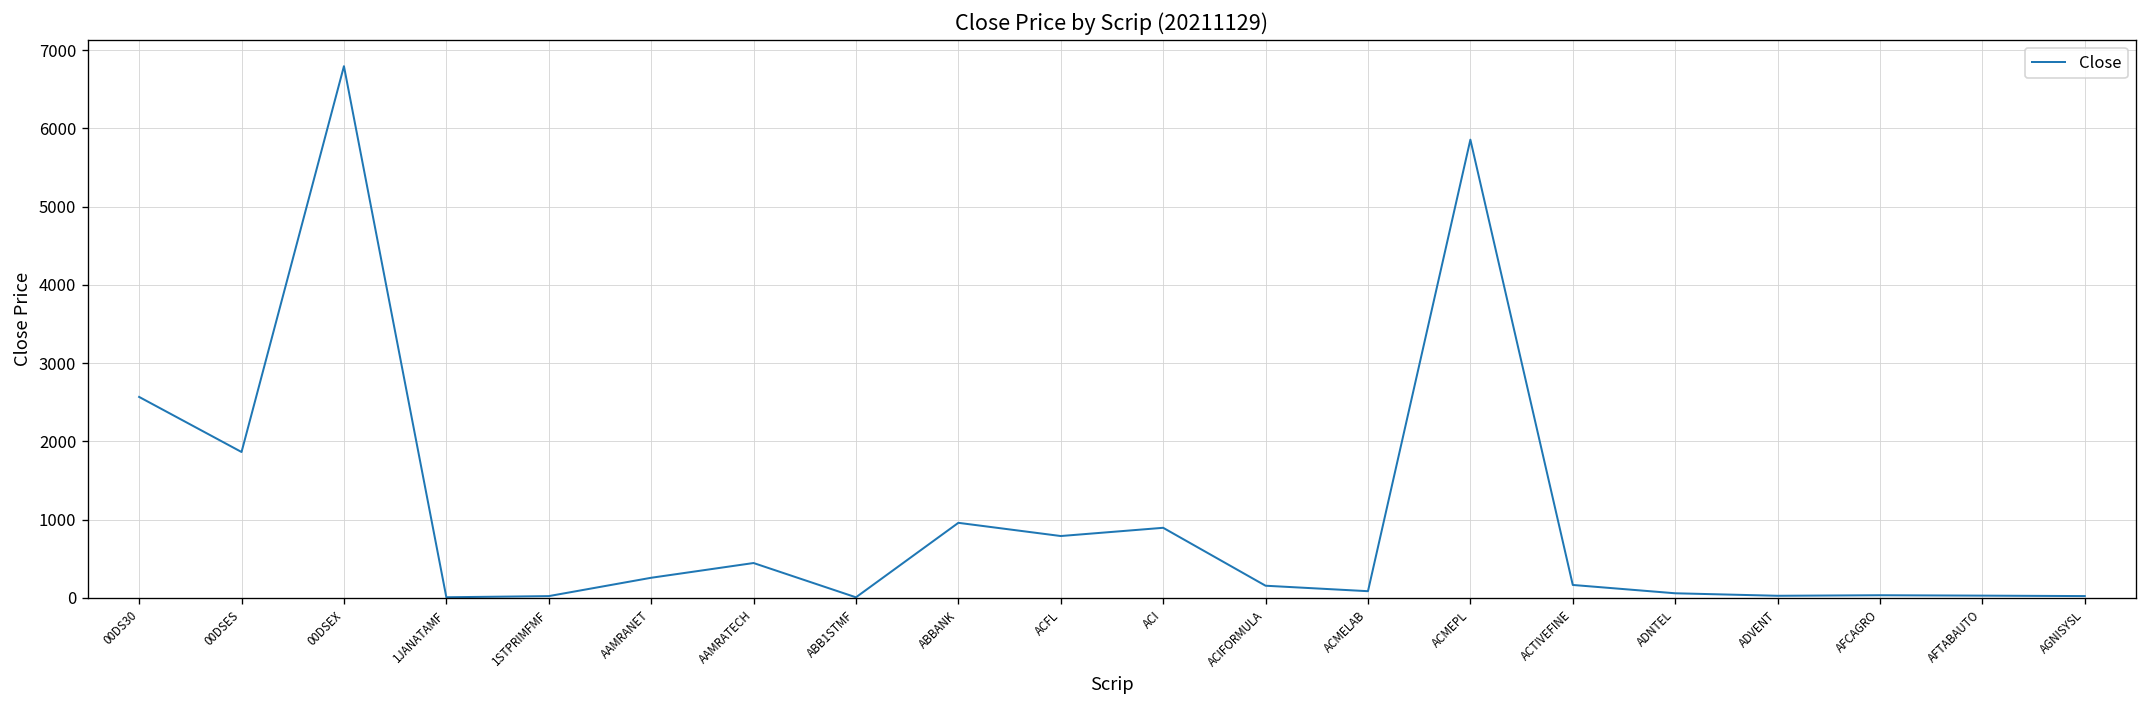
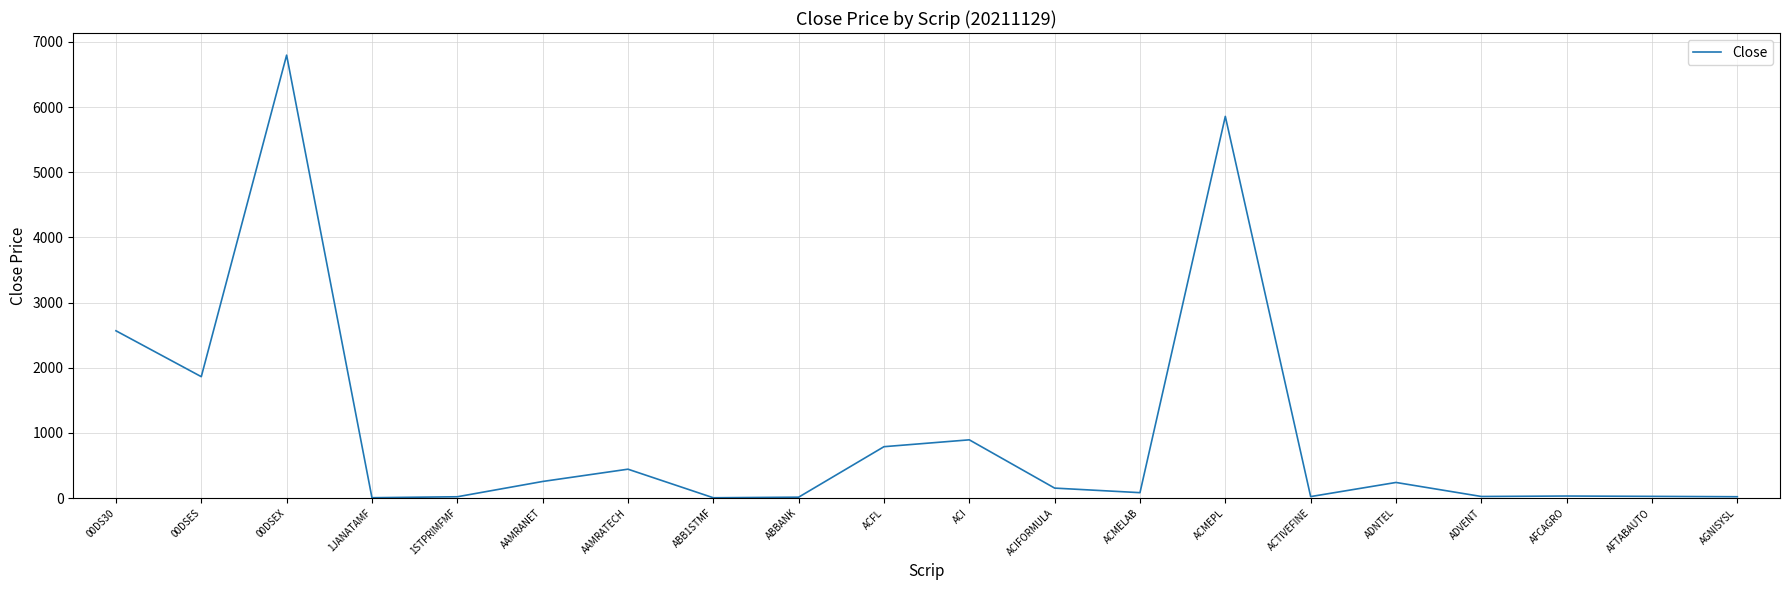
ABBANK: 1000 -> 0
ACTIVEFINE: 200 -> 0
ADNTEL: 100 -> 200
